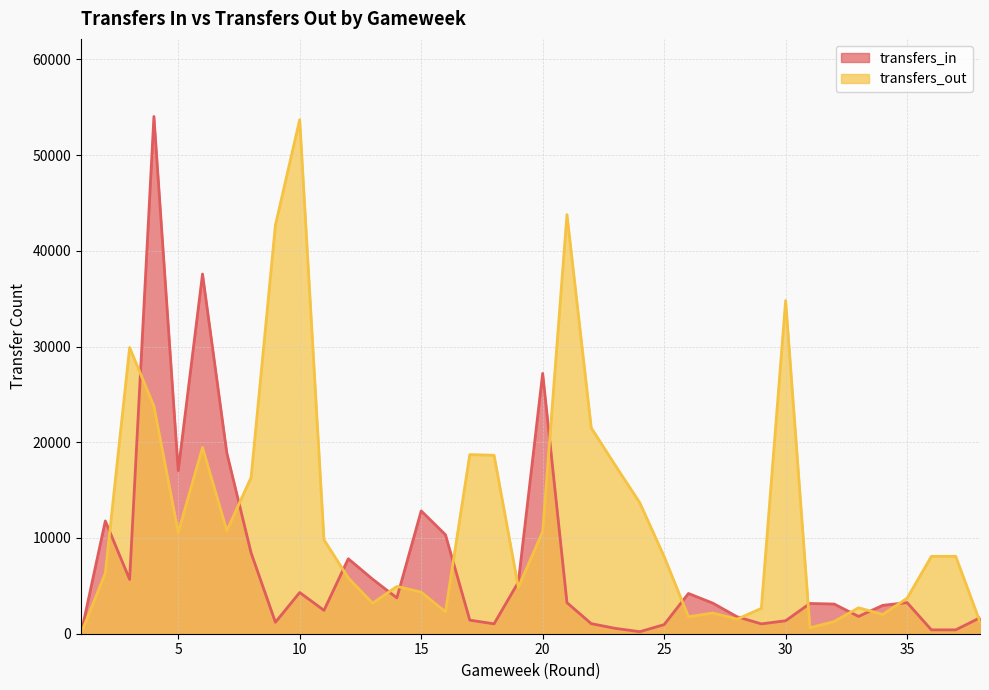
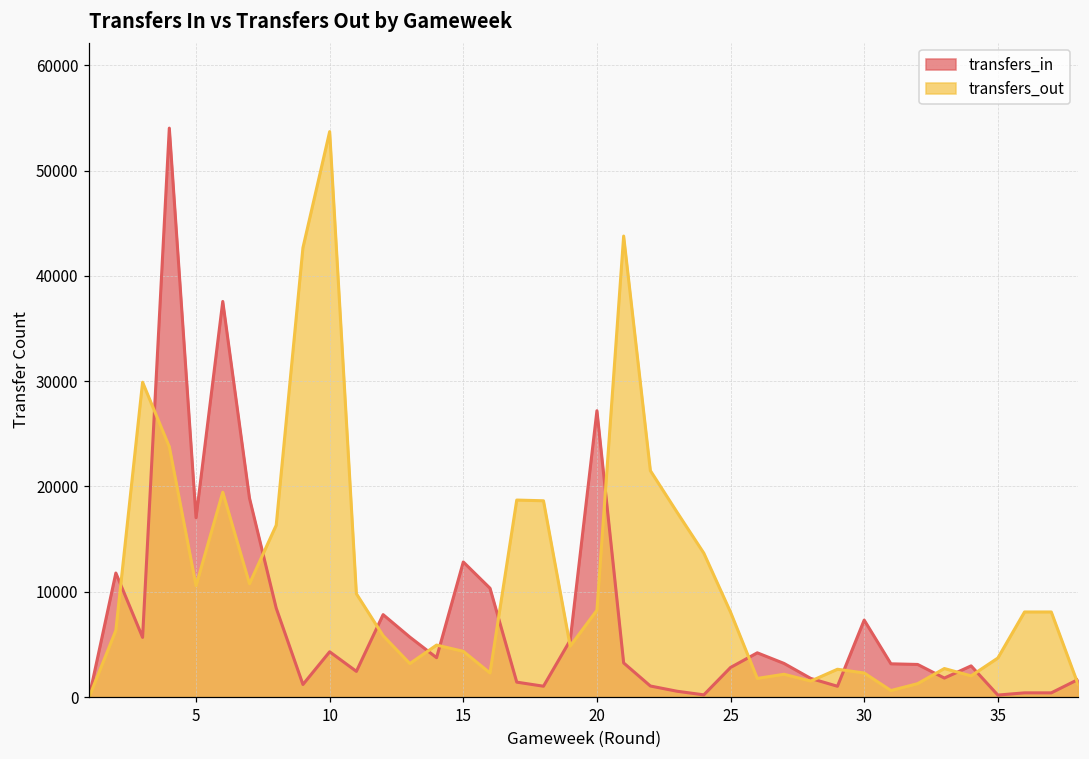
transfers_out, 20: 11000 -> 8000
transfers_in, 25: 1000 -> 3000
transfers_in, 30: 1000 -> 7000
transfers_out, 30: 35000 -> 2000
transfers_in, 35: 3000 -> 0
